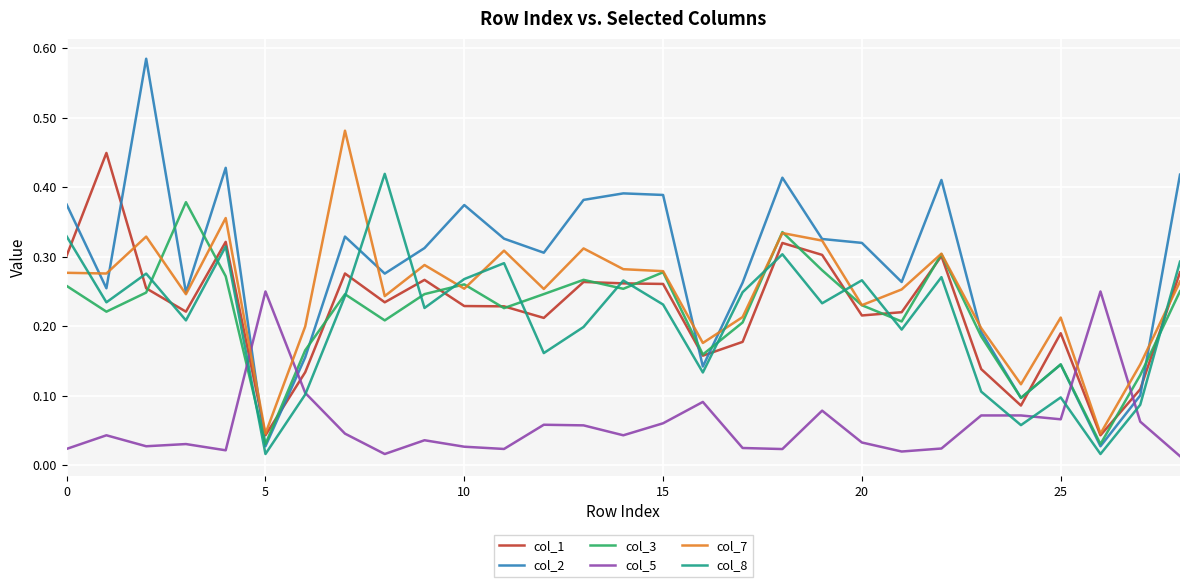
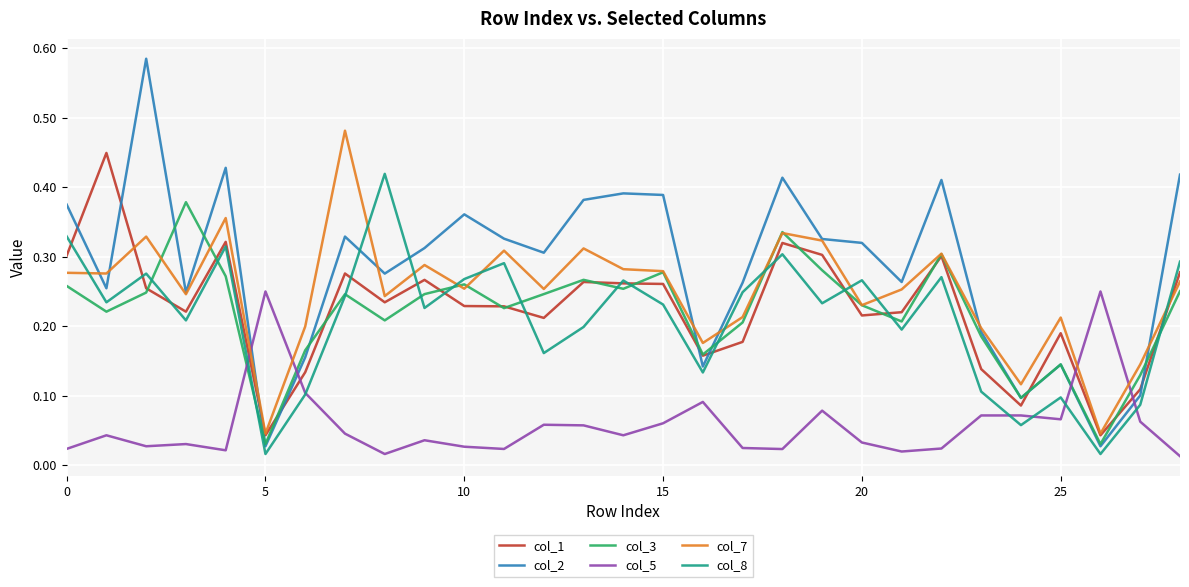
col_2, 10: 0.37 -> 0.36
